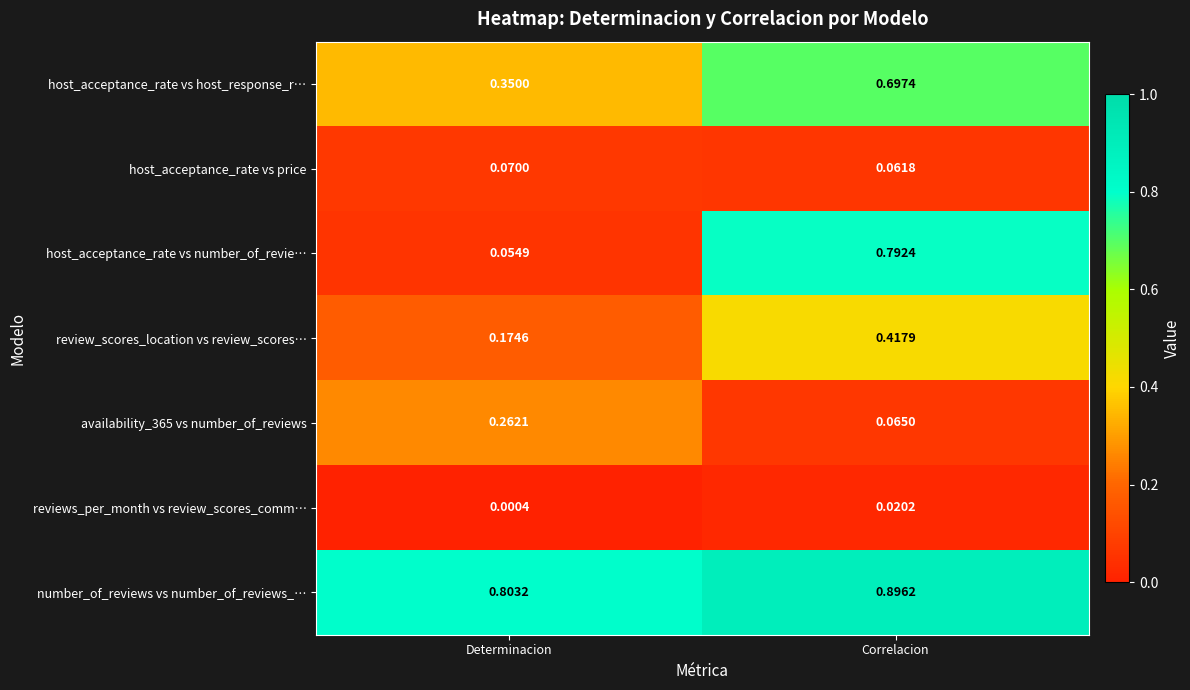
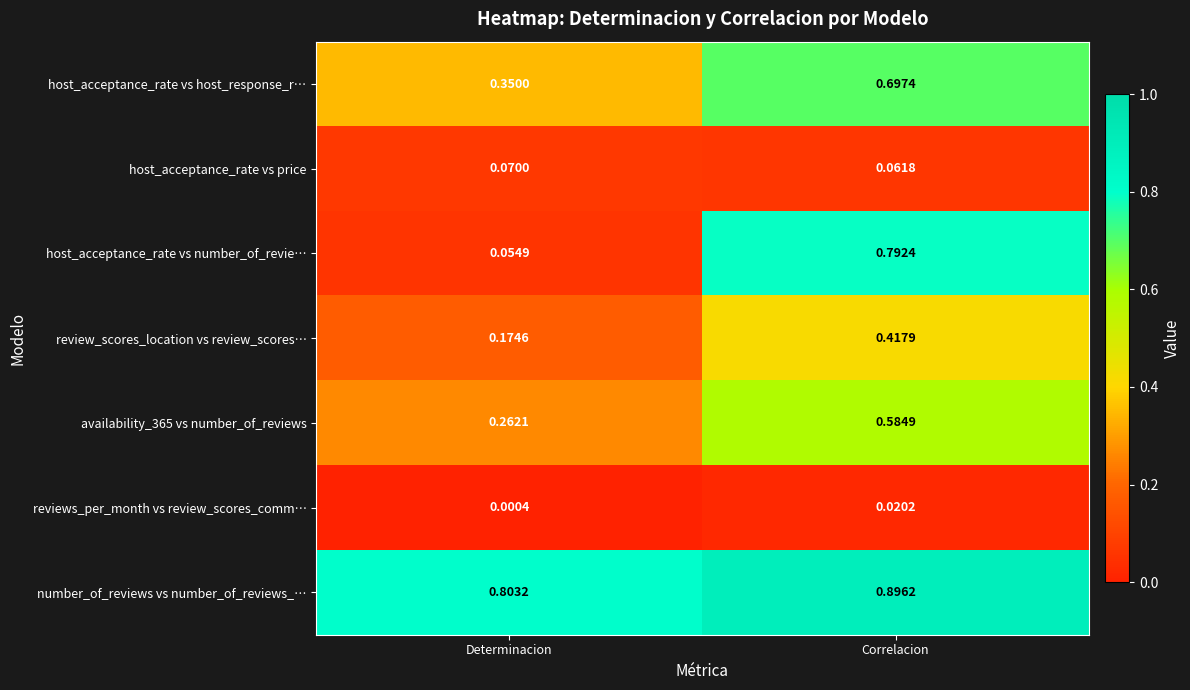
availability_365 vs number_of_reviews, Correlacion: 0.0650 -> 0.5849
